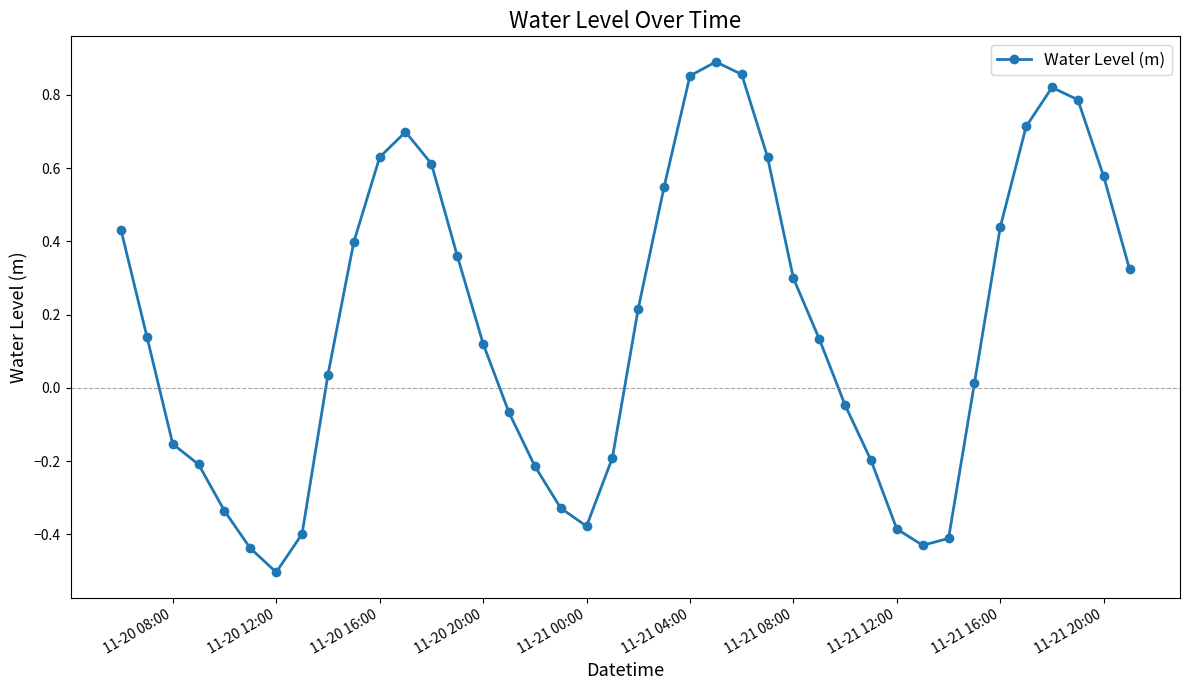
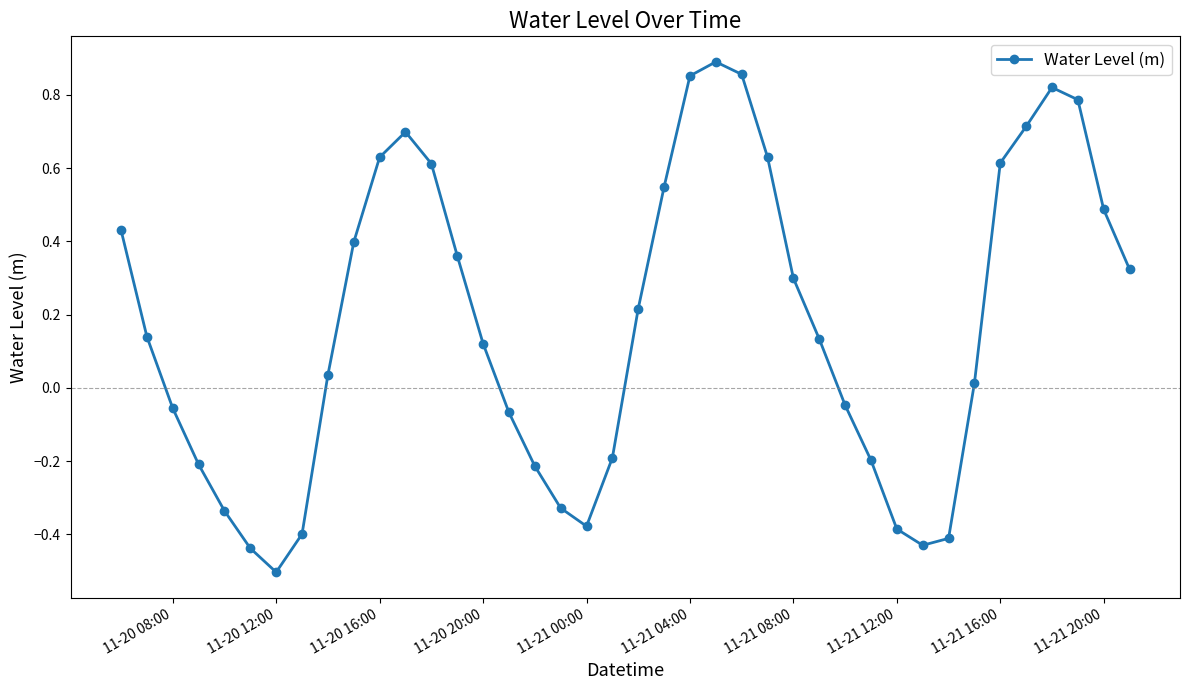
11-20 08:00: -0.15 -> -0.06
11-21 16:00: 0.44 -> 0.61
11-21 20:00: 0.58 -> 0.49
